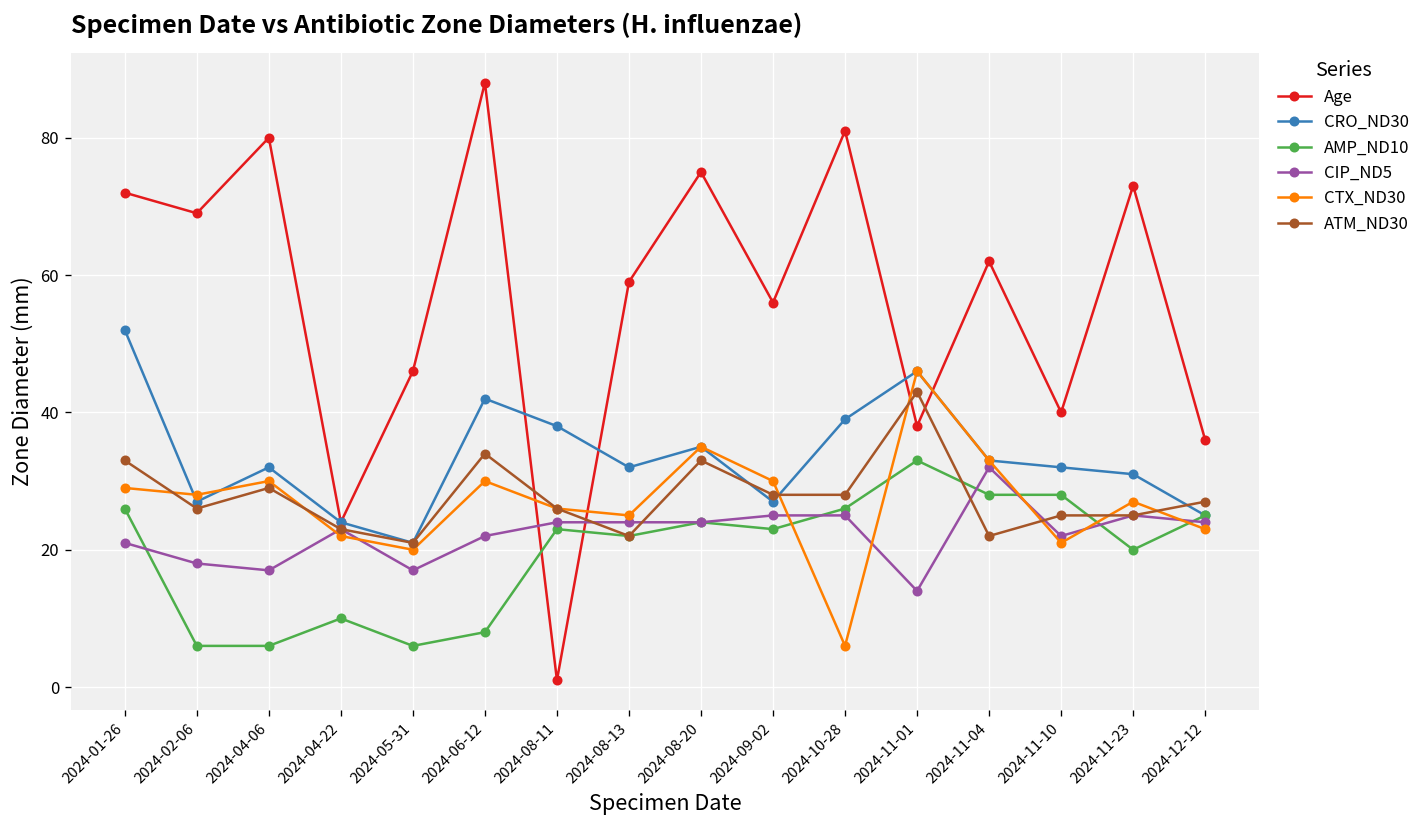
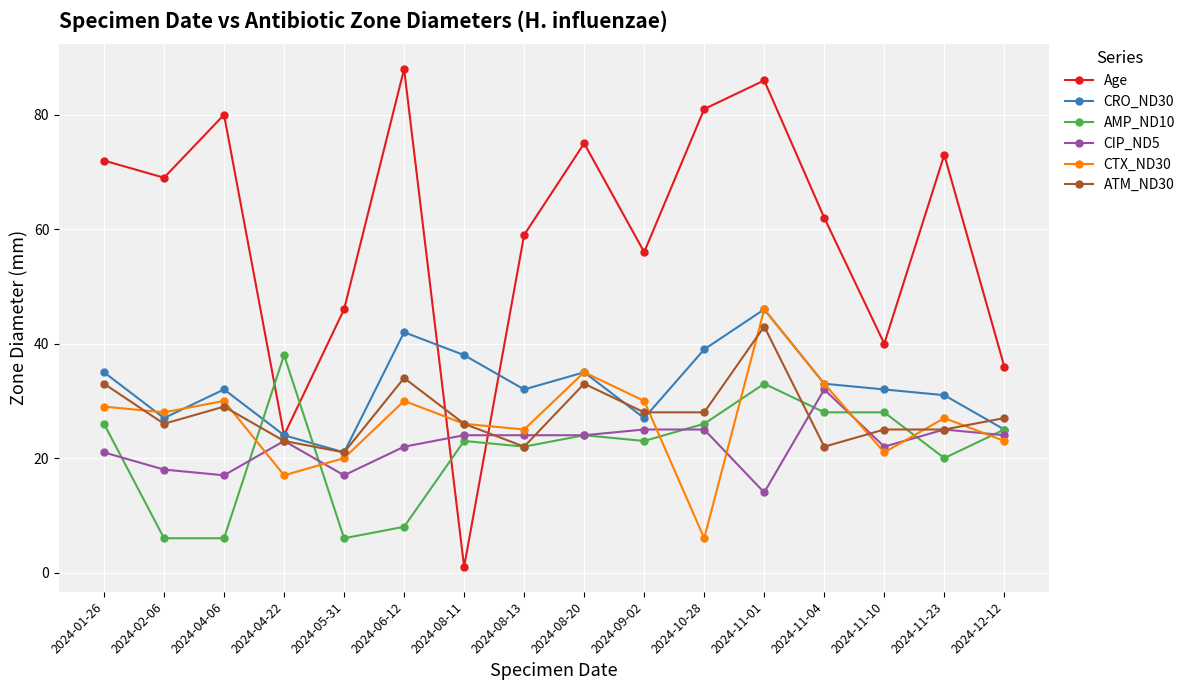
CRO_ND30, 2024-01-26: 52 -> 35
AMP_ND10, 2024-04-22: 10 -> 38
CTX_ND30, 2024-04-22: 22 -> 17
Age, 2024-11-01: 38 -> 86
